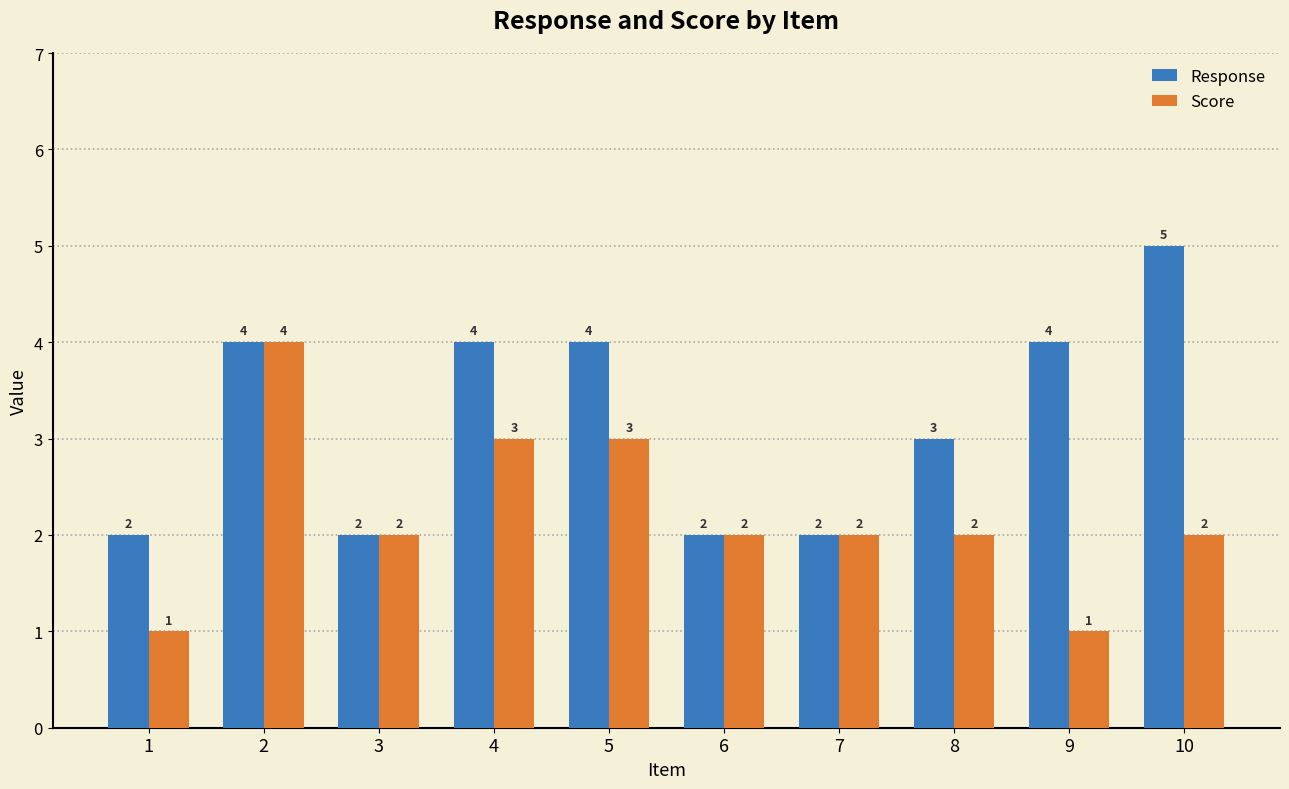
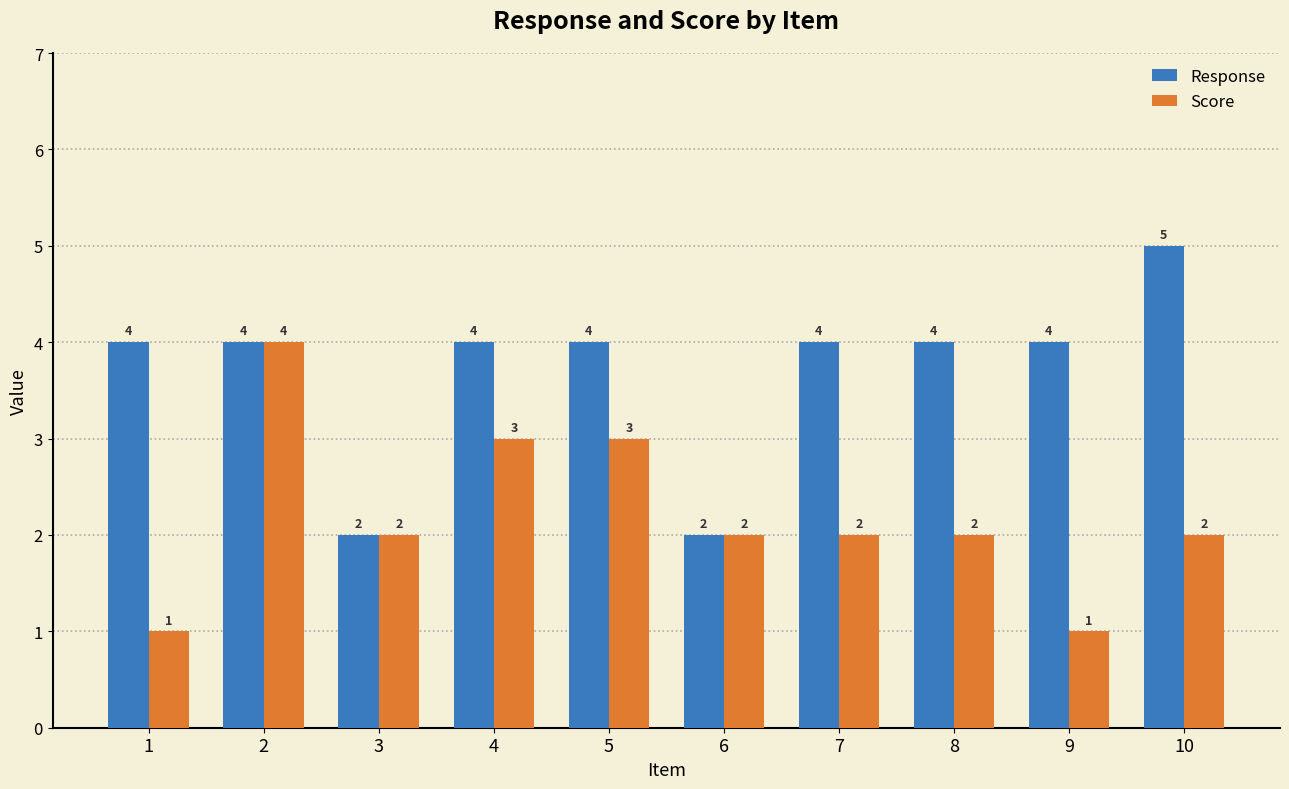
Response, 1: 2 -> 4
Response, 7: 2 -> 4
Response, 8: 3 -> 4
